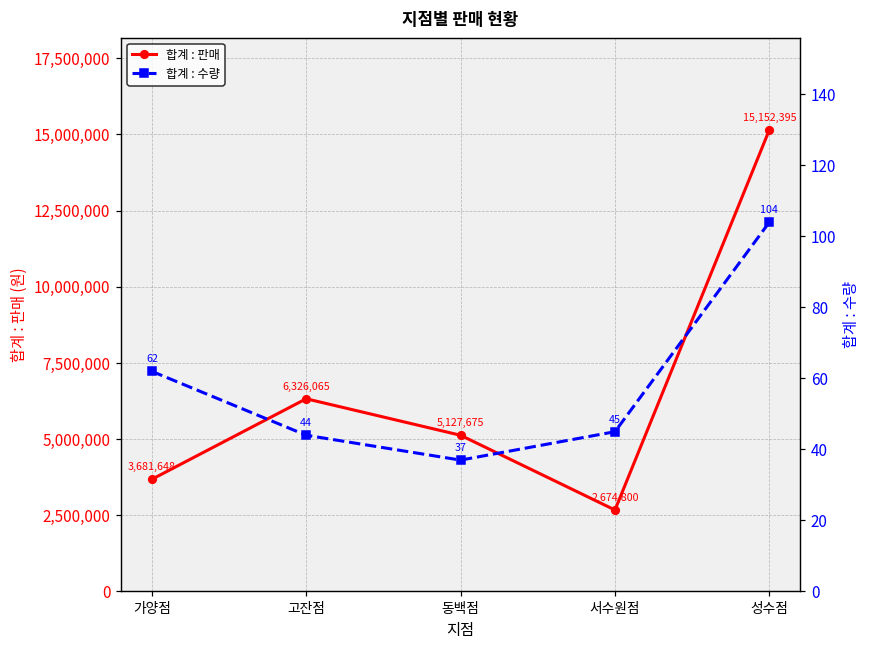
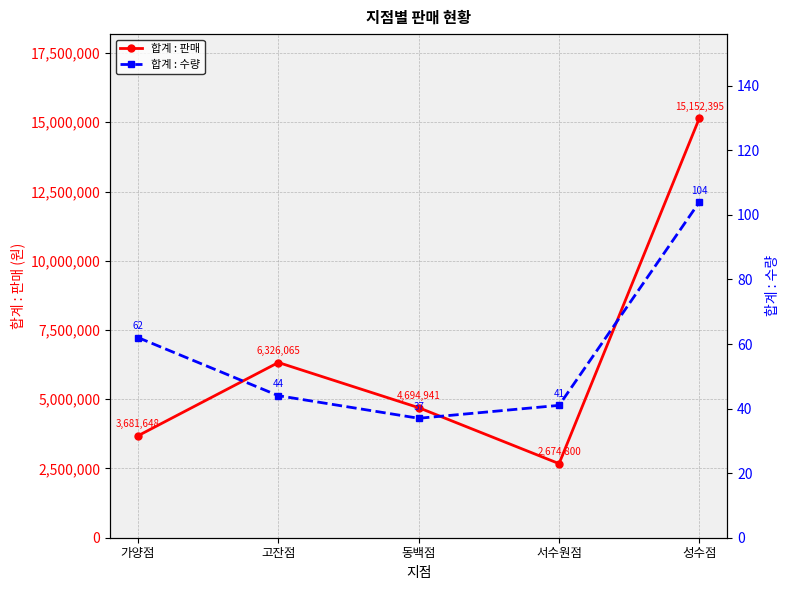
합계 : 판매, 동백점: 5,127,675 -> 4,694,941
합계 : 수량, 서수원점: 45 -> 41
